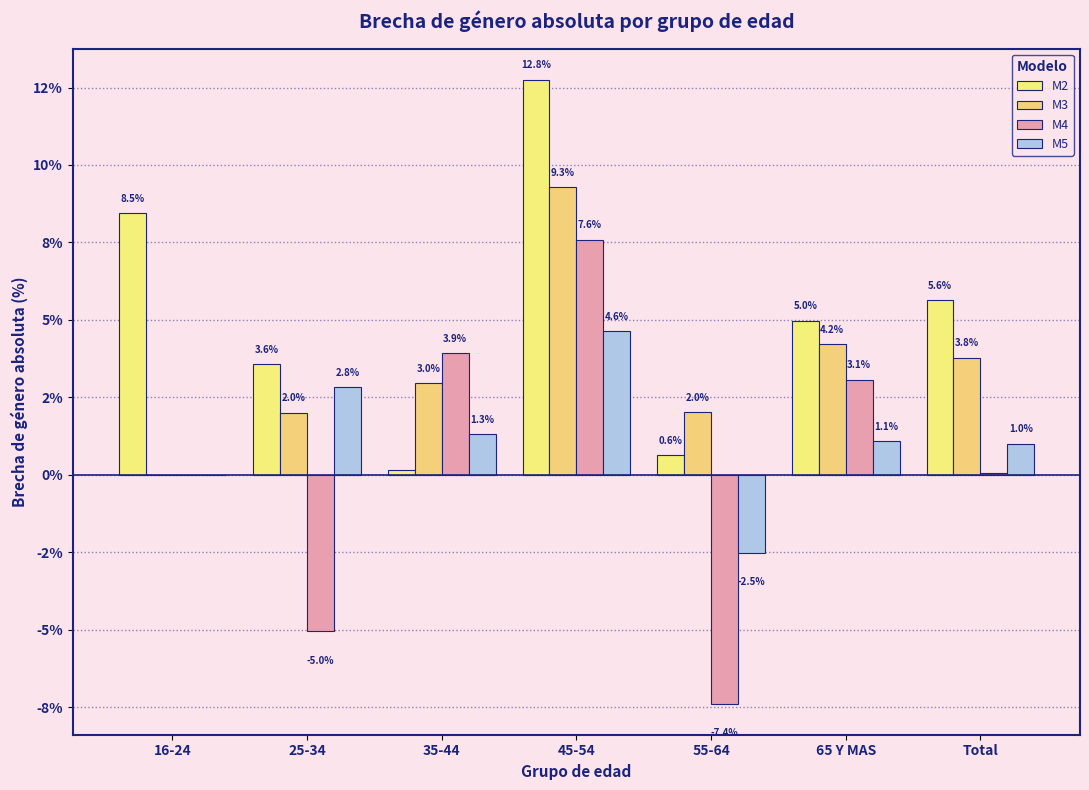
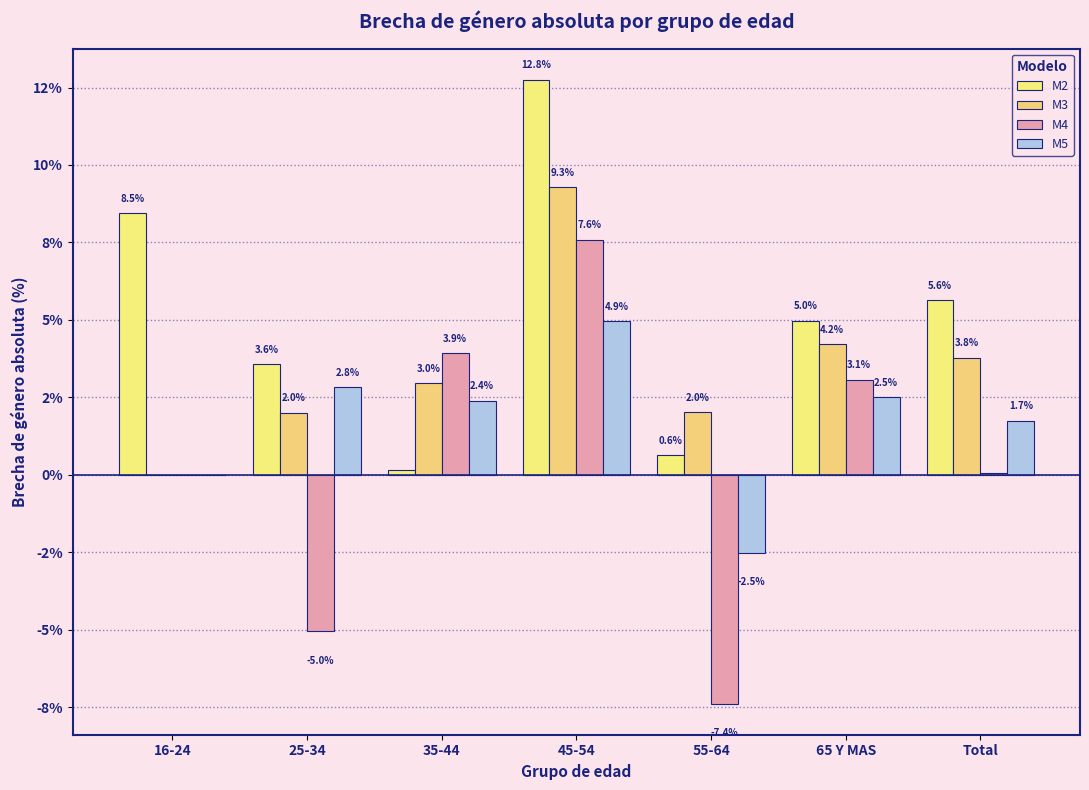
M5, 35-44: 1.3% -> 2.4%
M5, 45-54: 4.6% -> 4.9%
M5, 65 Y MAS: 1.1% -> 2.5%
M5, Total: 1.0% -> 1.7%
